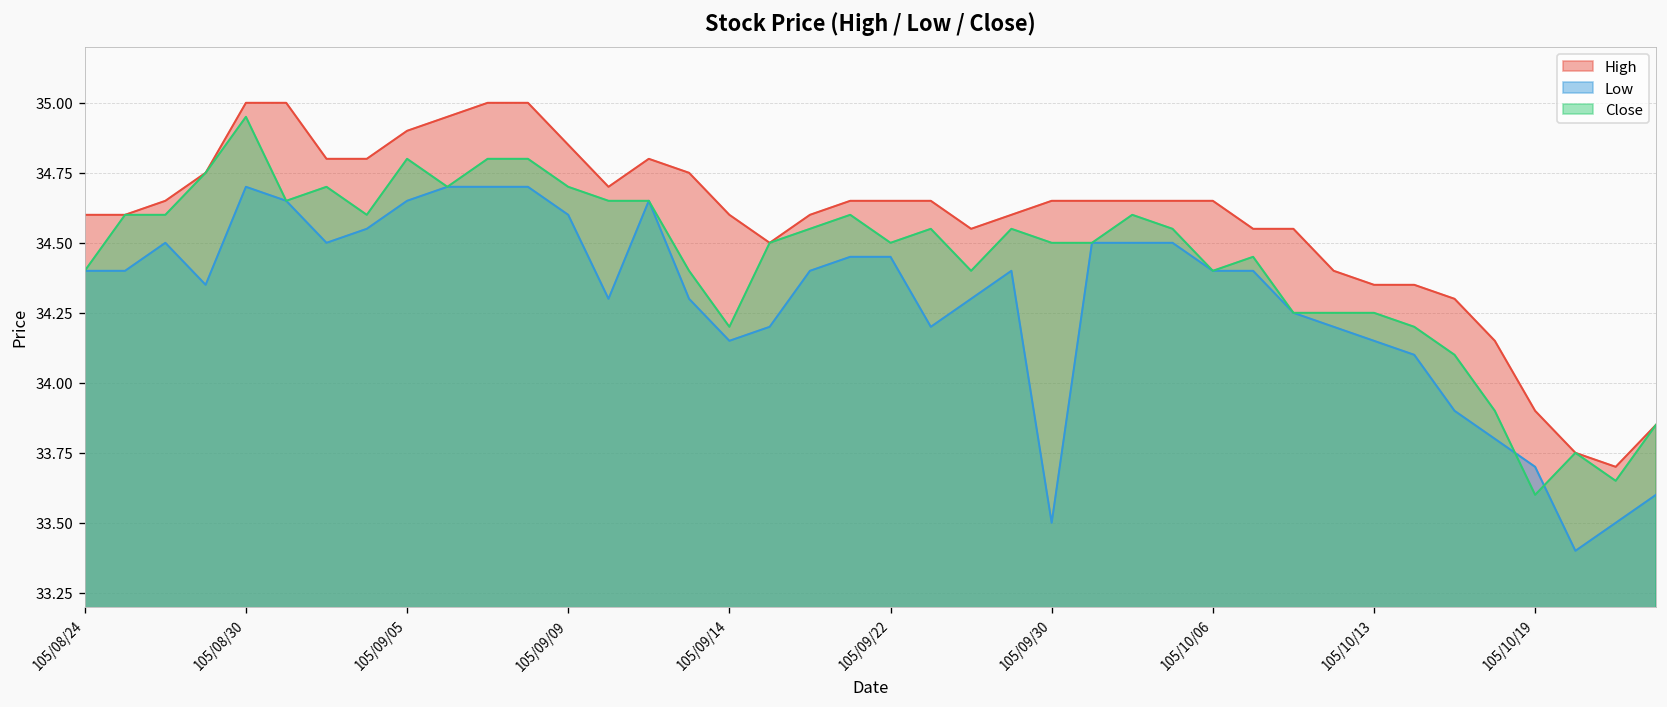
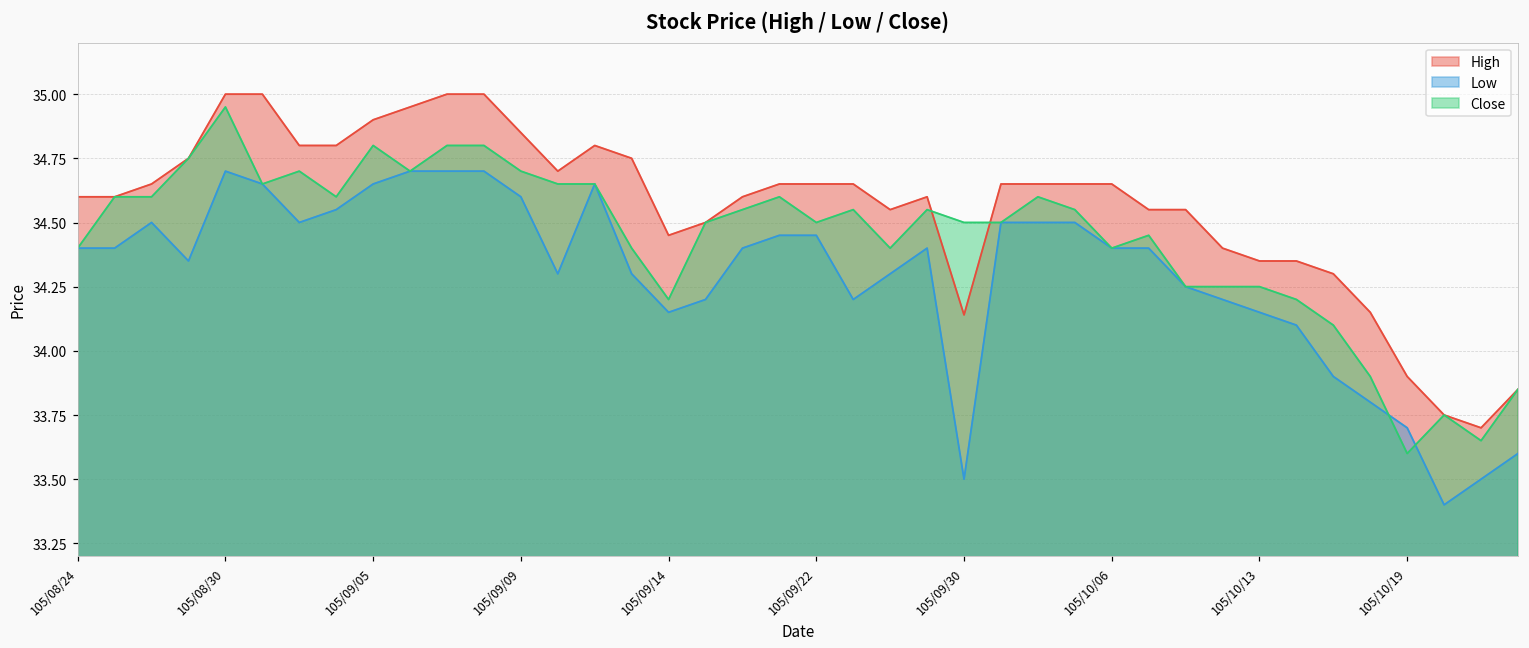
High, 105/09/14: 34.60 -> 34.45
High, 105/09/30: 34.65 -> 34.14
